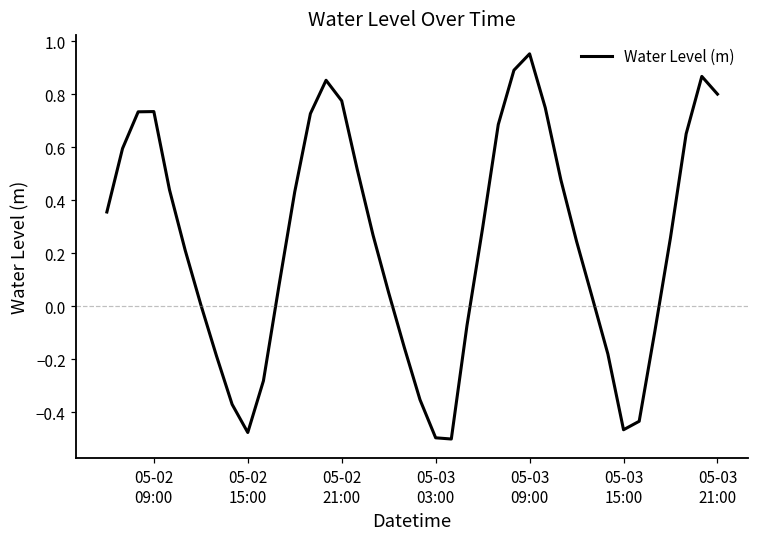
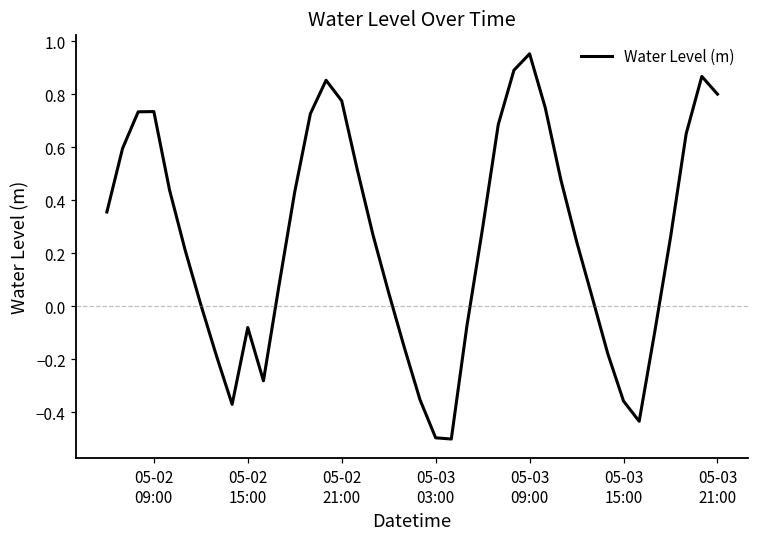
05-02 15:00: -0.48 -> -0.08
05-03 15:00: -0.47 -> -0.36
